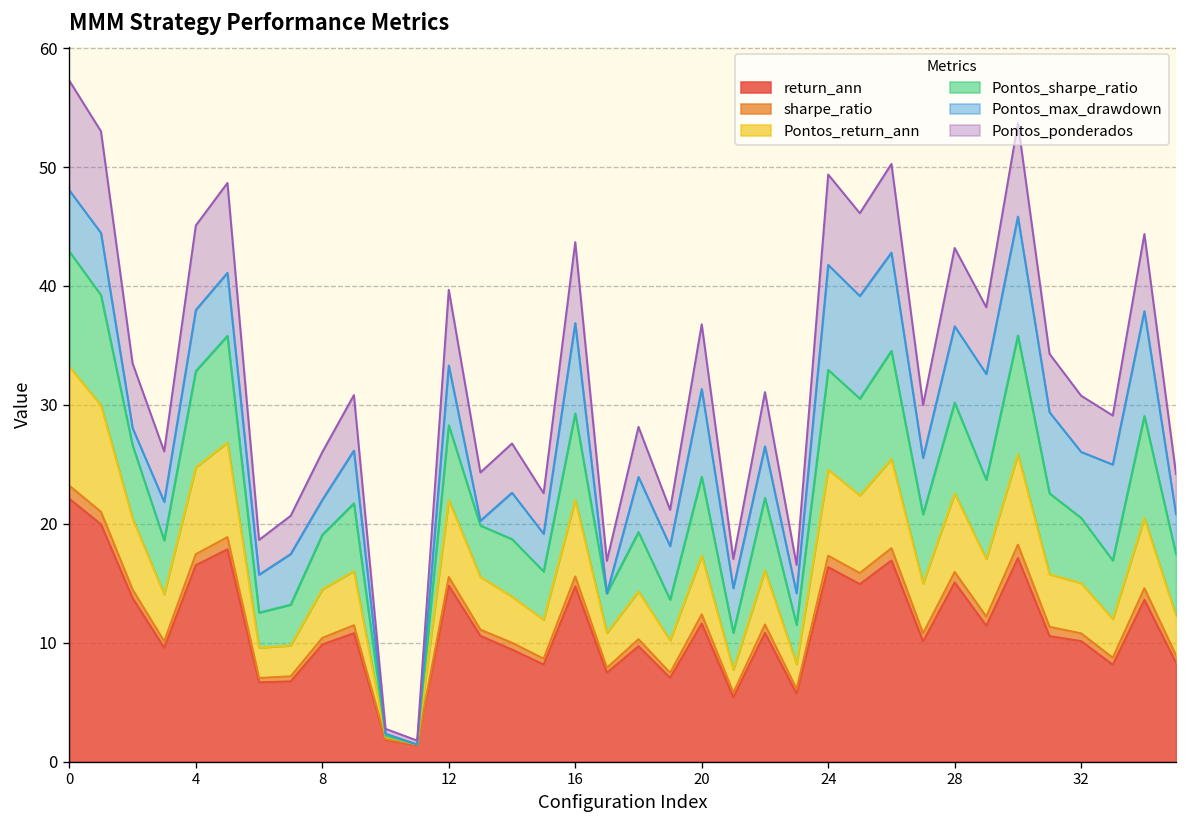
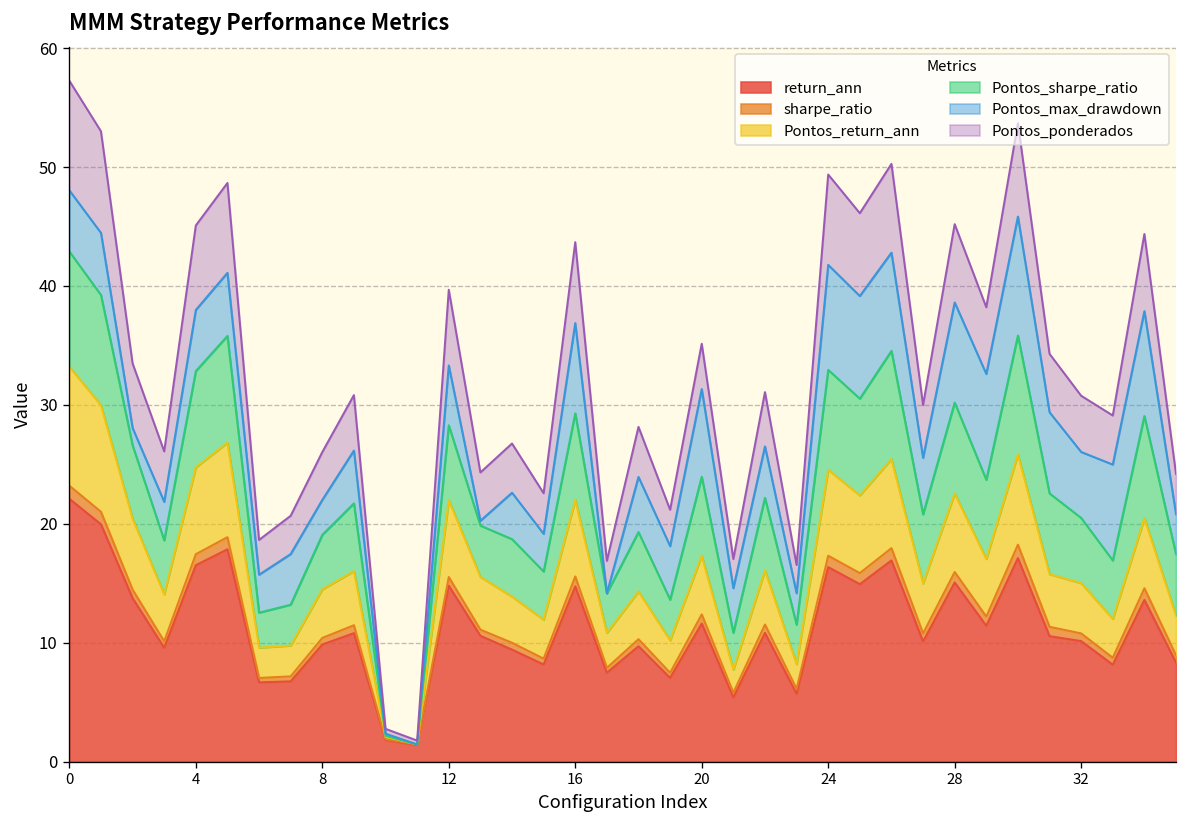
Pontos_ponderados, 20: 5 -> 4
Pontos_max_drawdown, 28: 6 -> 8
